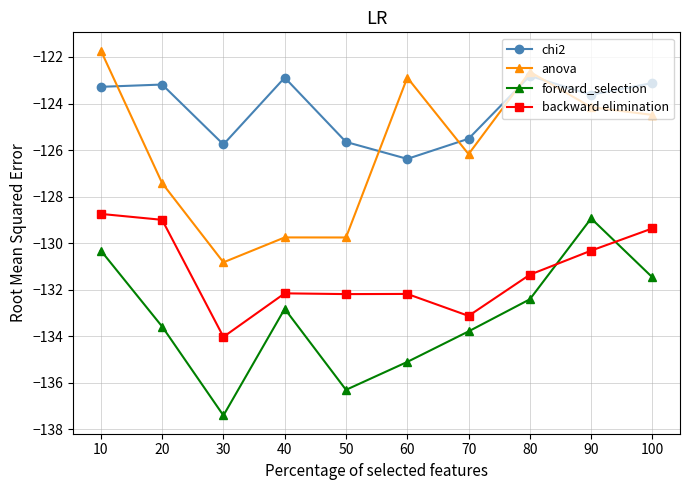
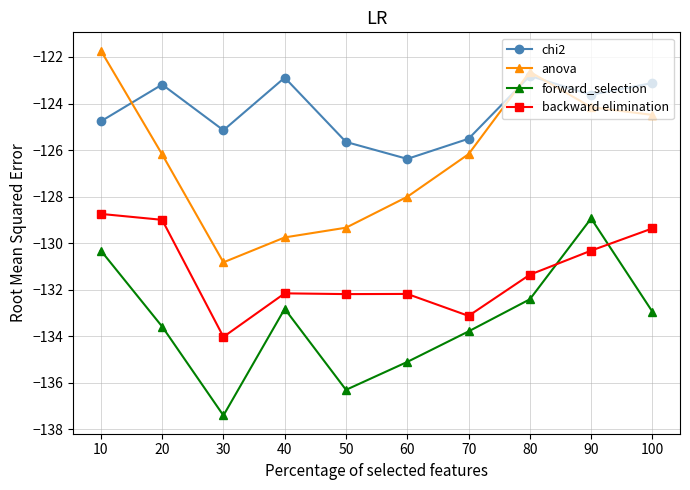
chi2, 10: -123.3 -> -124.8
anova, 20: -127.4 -> -126.2
chi2, 30: -125.8 -> -125.1
anova, 50: -129.8 -> -129.3
anova, 60: -122.9 -> -128.0
forward_selection, 100: -131.5 -> -132.9
